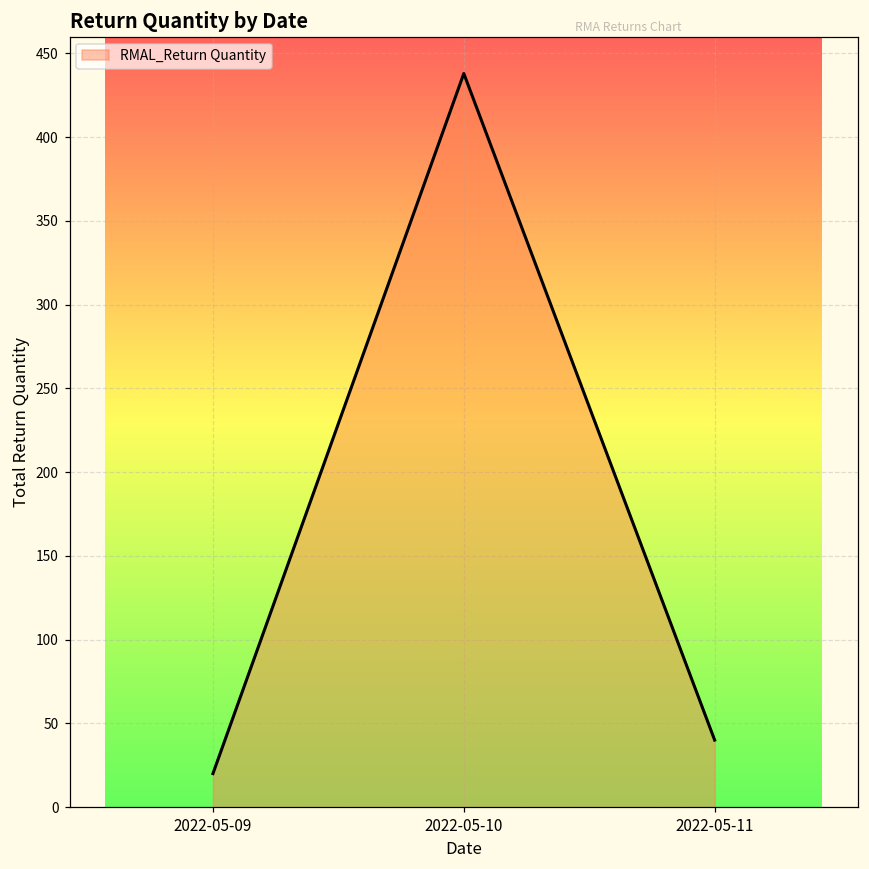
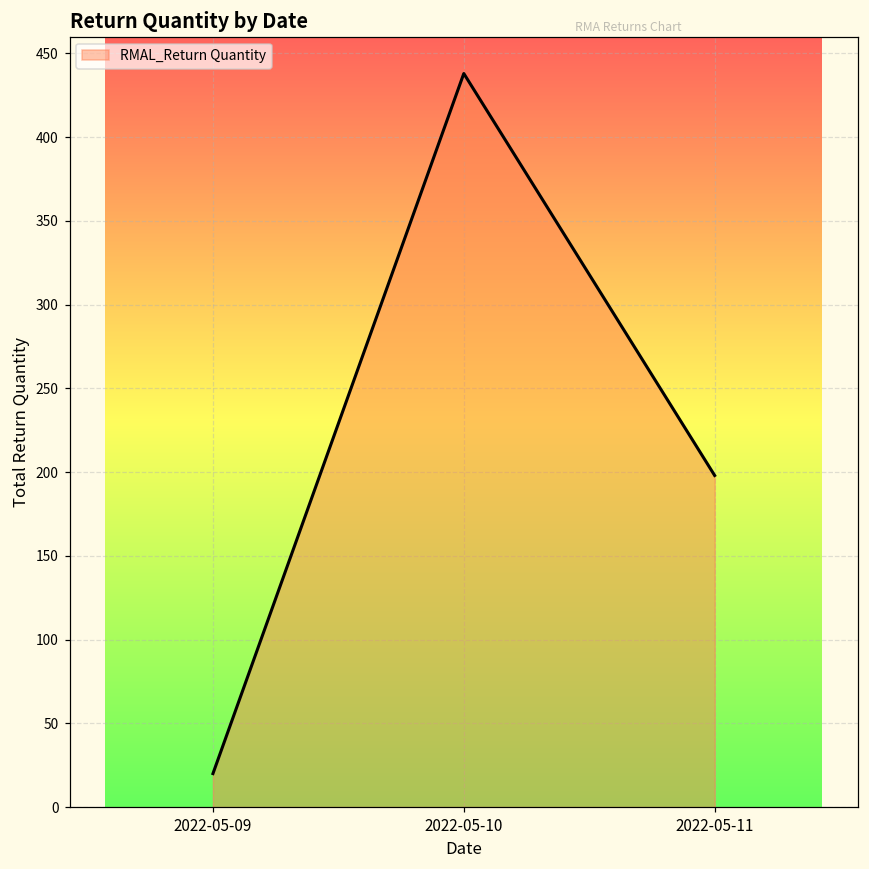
2022-05-11: 40 -> 198
